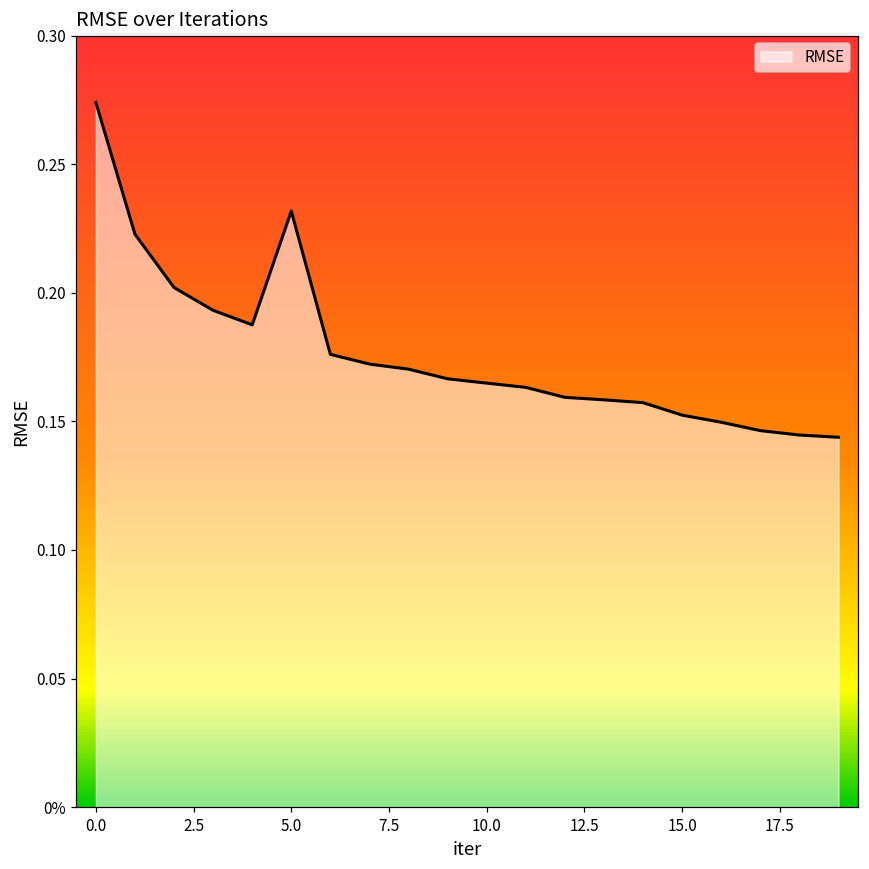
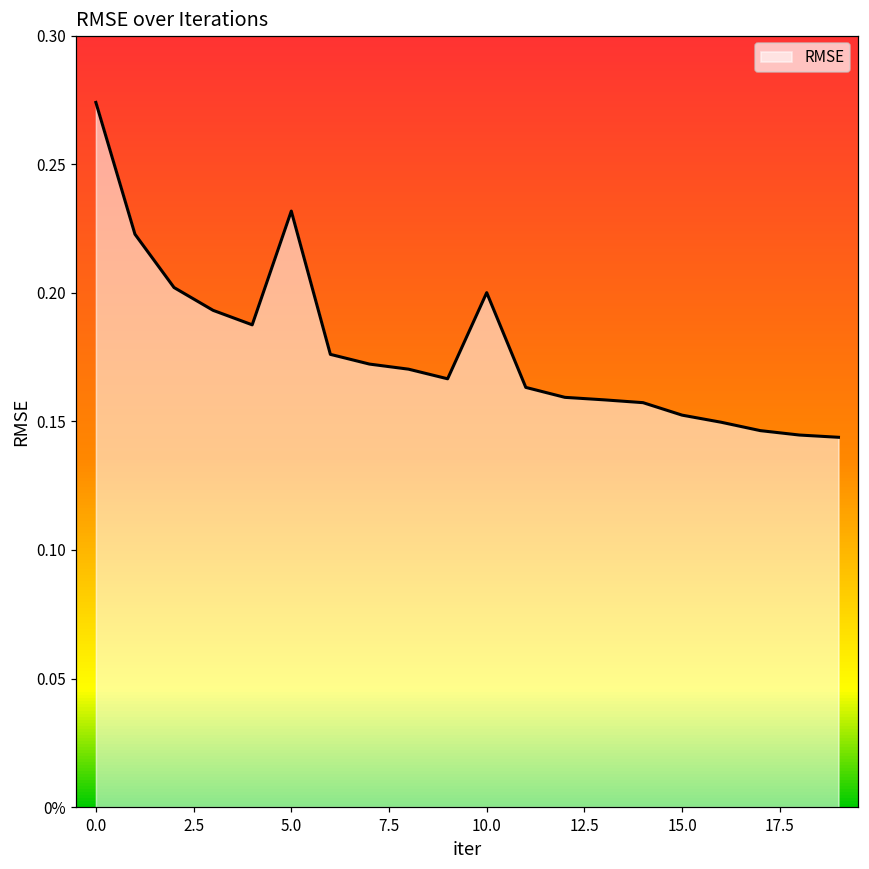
10.0: 0.165 -> 0.200
